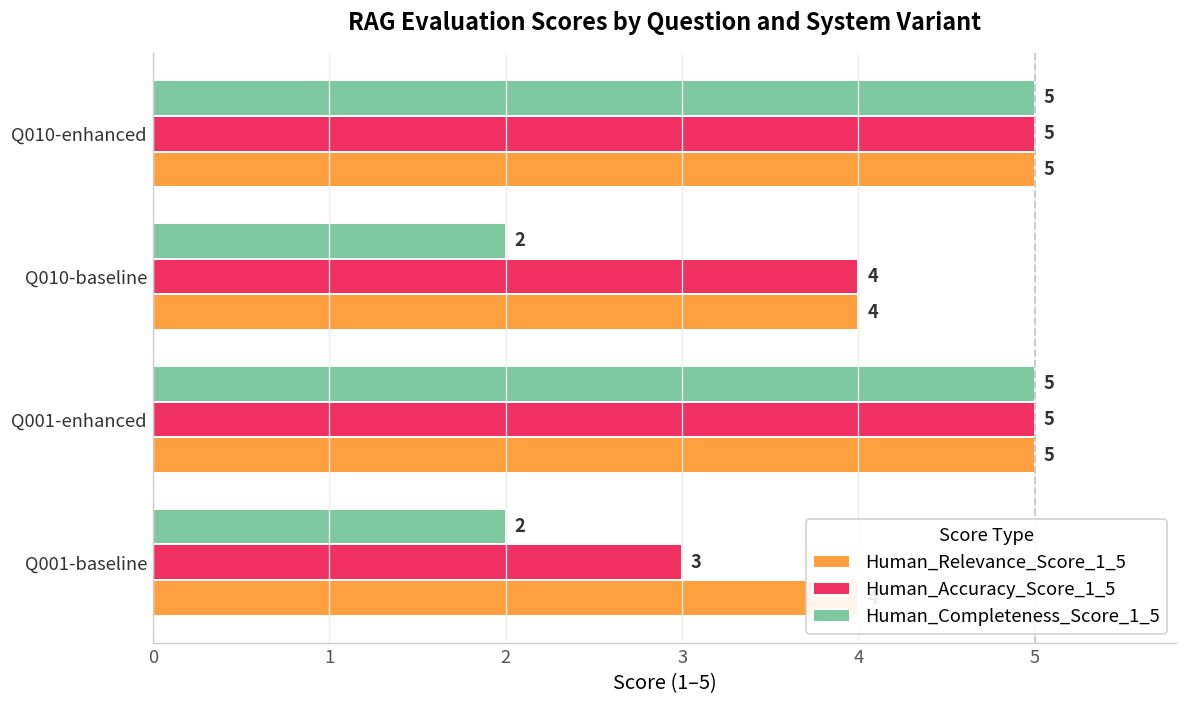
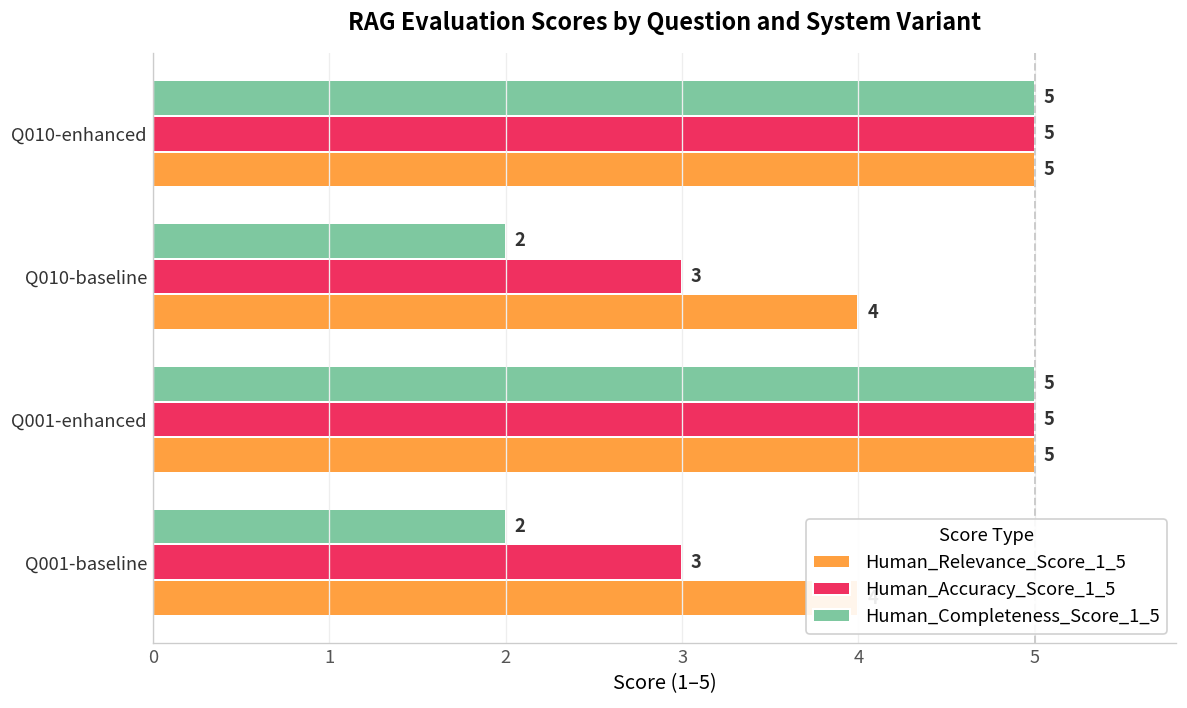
Human_Accuracy_Score_1_5, Q010-baseline: 4 -> 3
